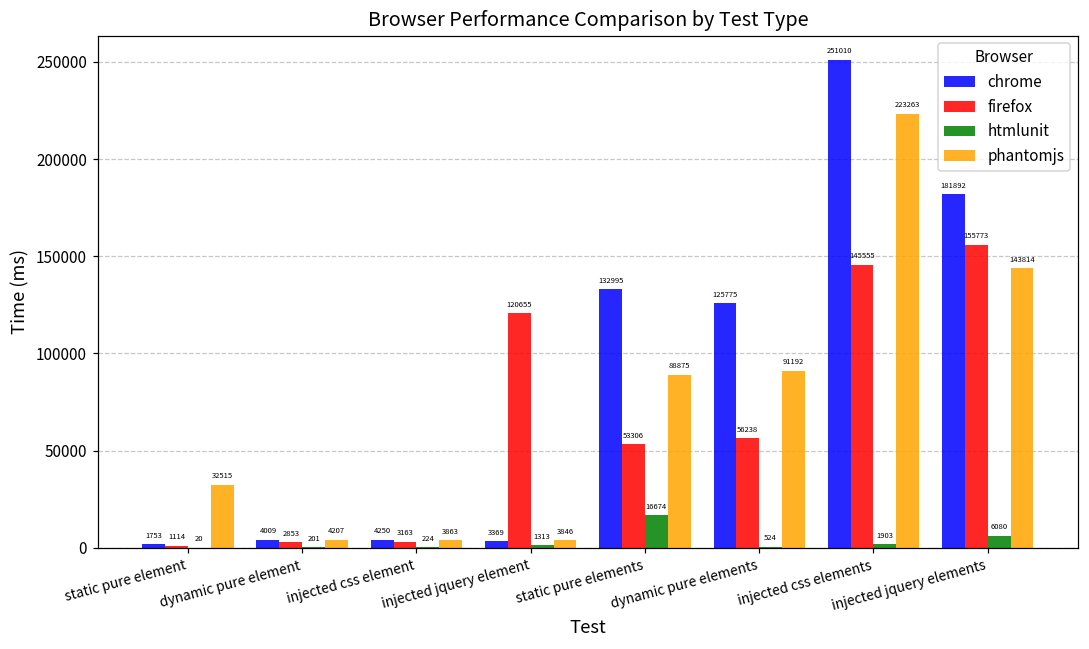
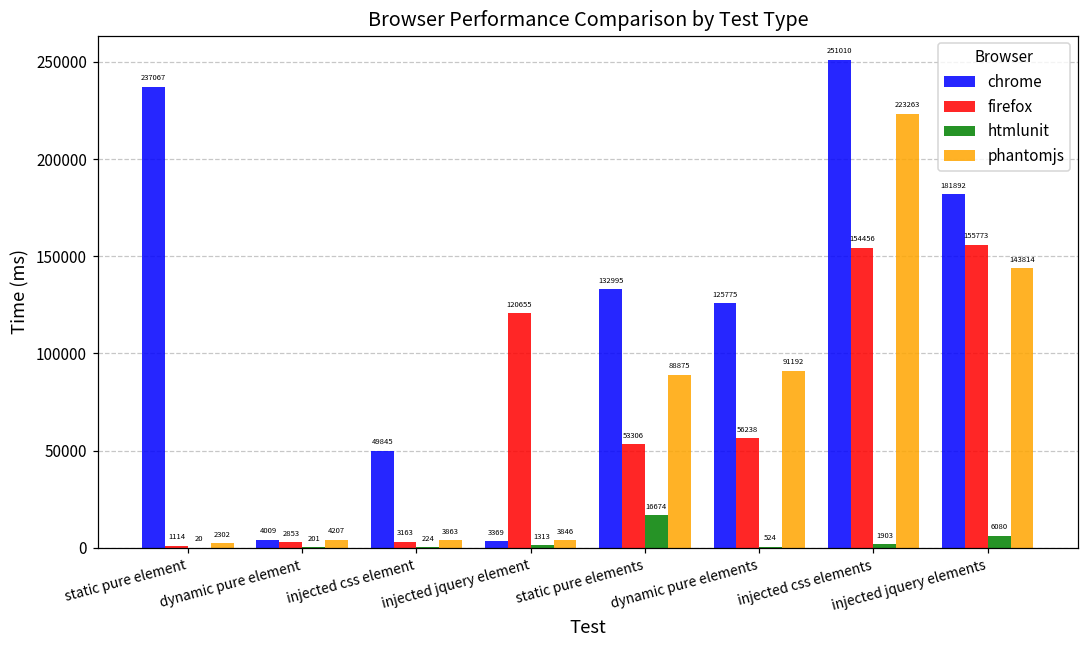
chrome, static pure element: 1753 -> 237067
phantomjs, static pure element: 32515 -> 2302
chrome, injected css element: 4250 -> 49845
firefox, injected css elements: 145555 -> 154456
